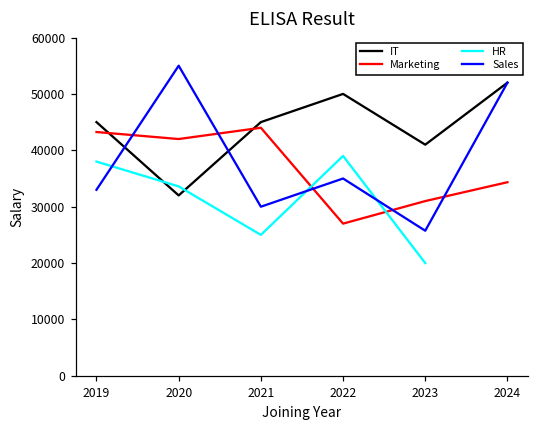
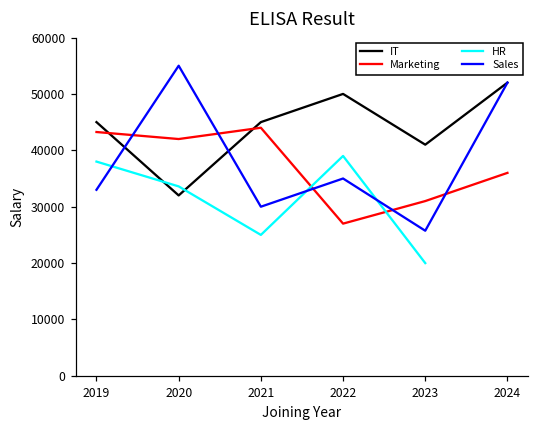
Marketing, 2024: 34000 -> 36000
